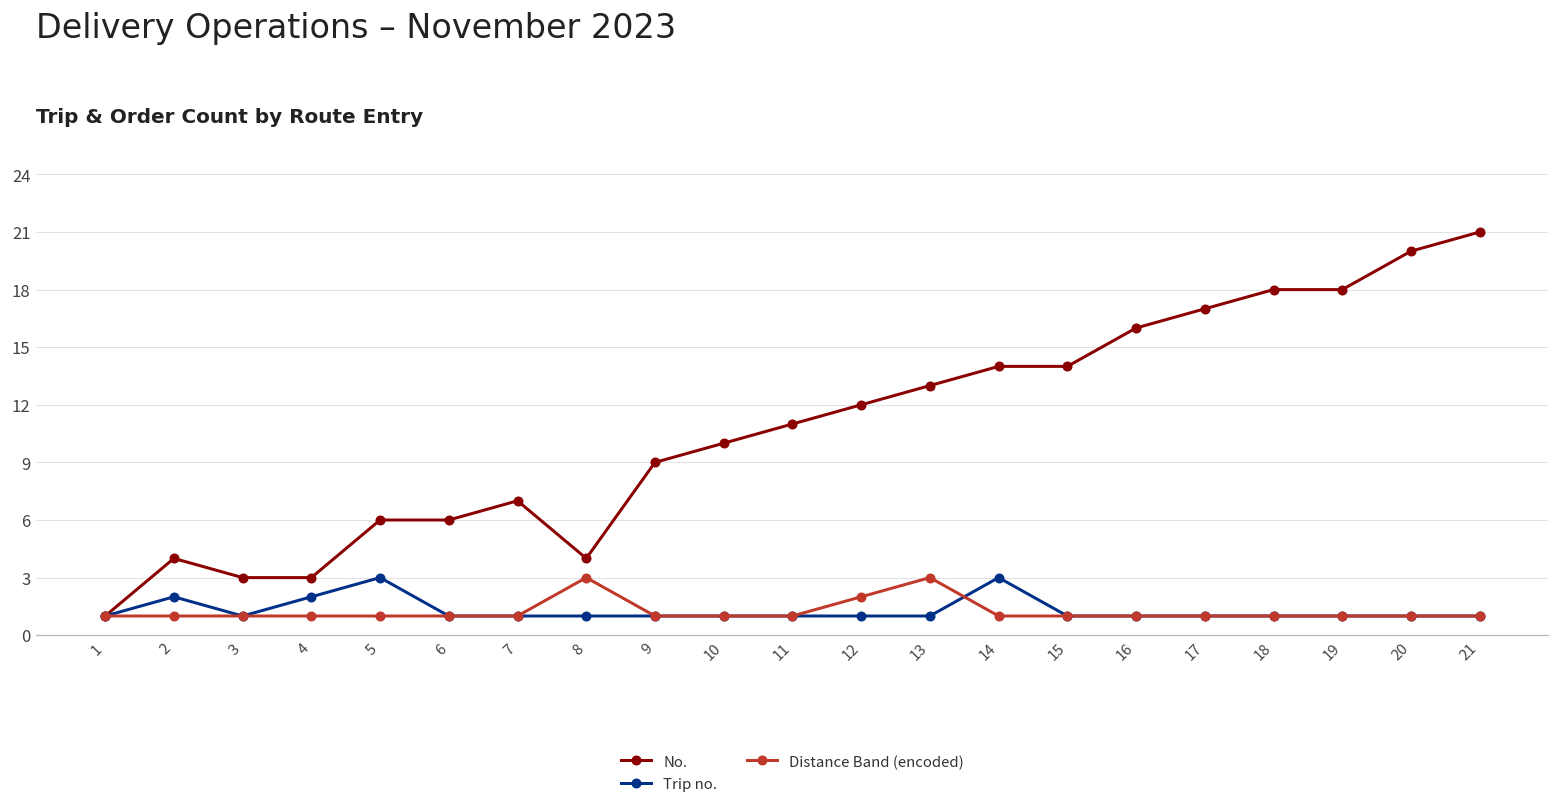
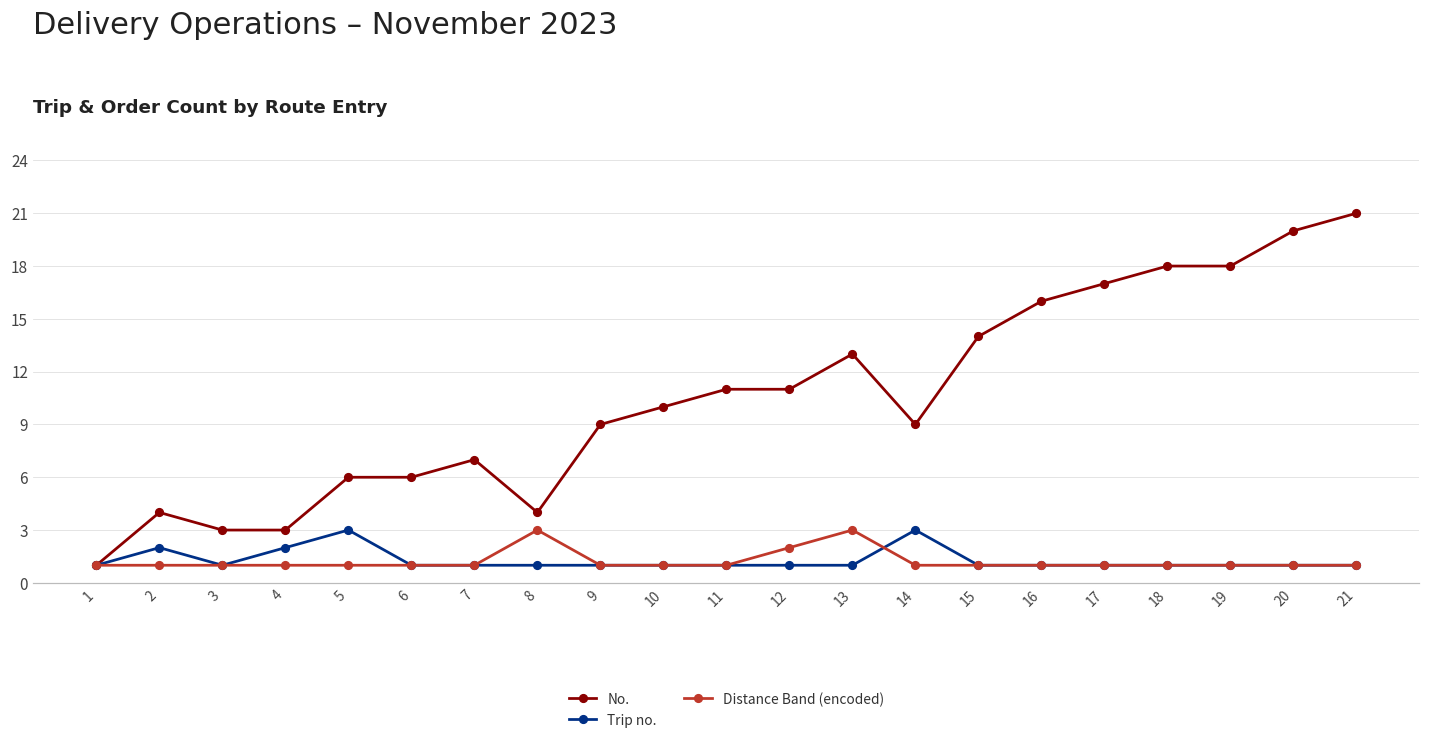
No., 12: 12 -> 11
No., 14: 14 -> 9
